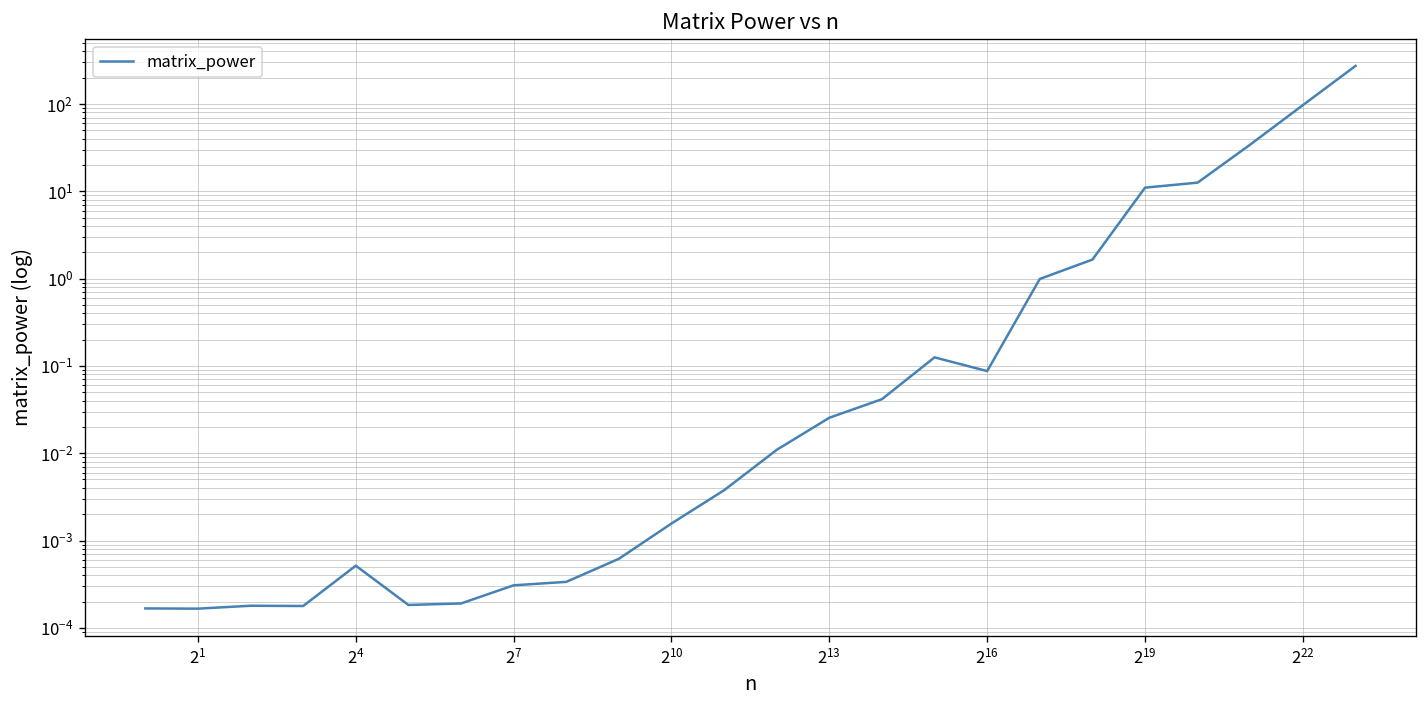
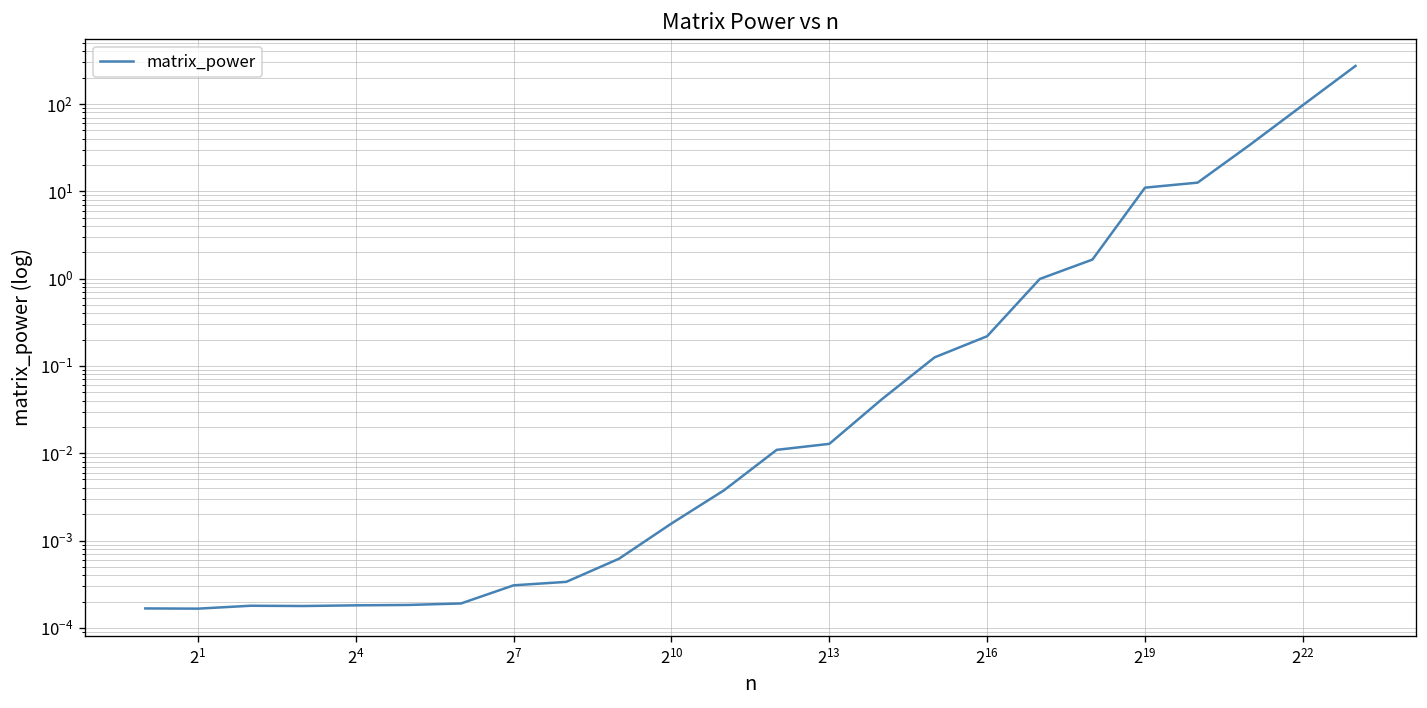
2^4: 0.0005 -> 0.00018
2^13: 0.025 -> 0.013
2^16: 0.09 -> 0.22
